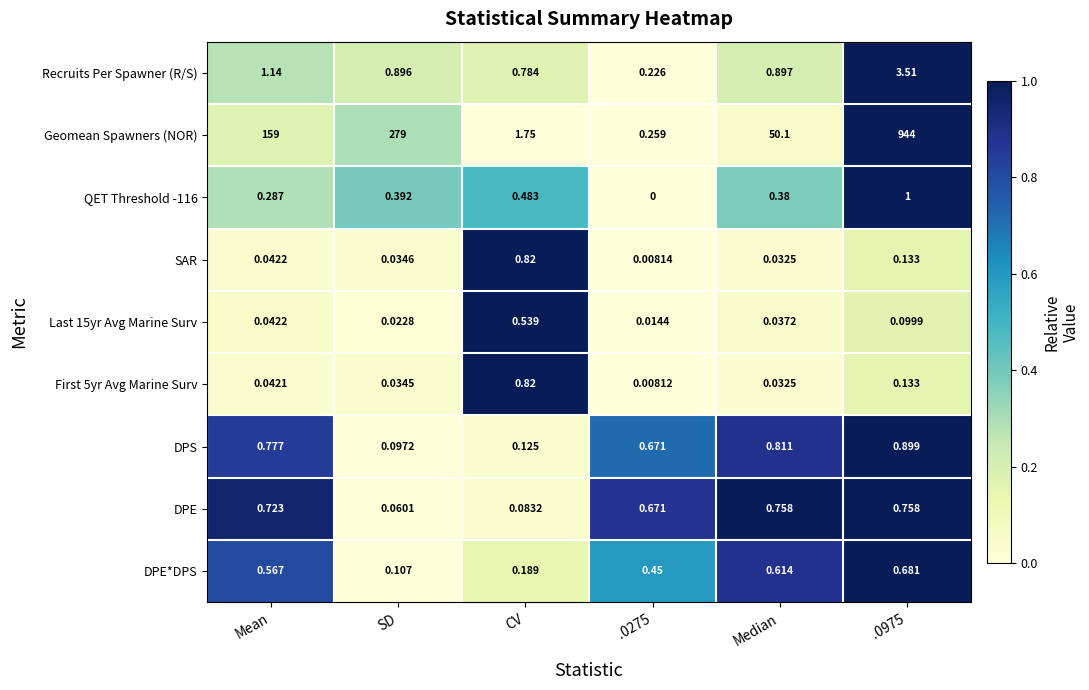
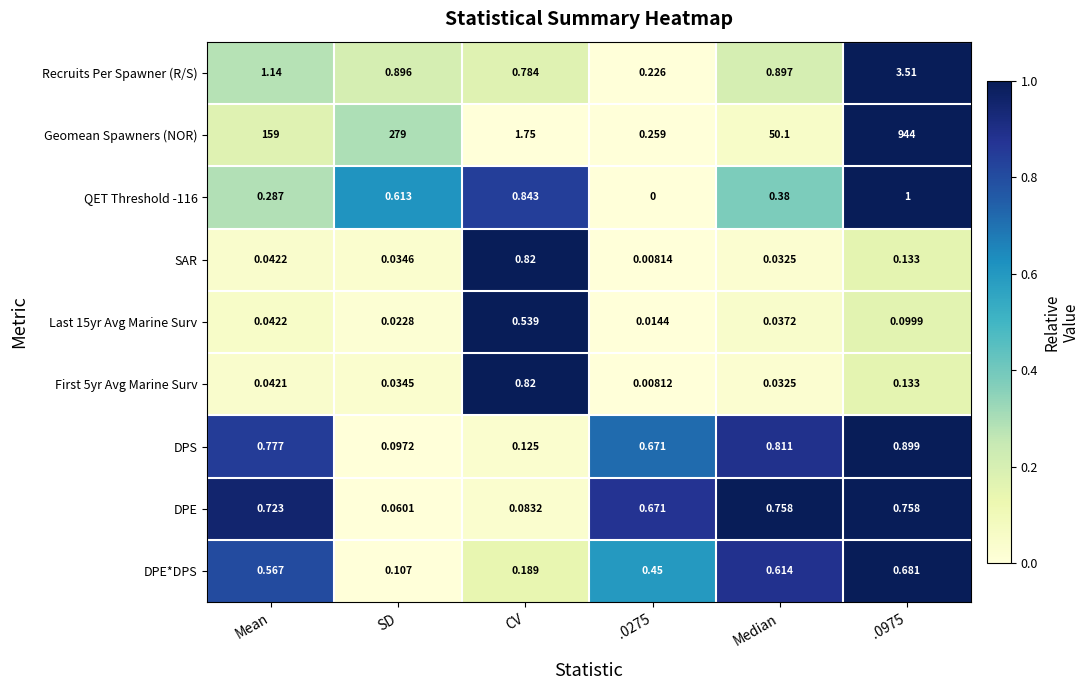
QET Threshold -116, SD: 0.392 -> 0.613
QET Threshold -116, CV: 0.483 -> 0.843
